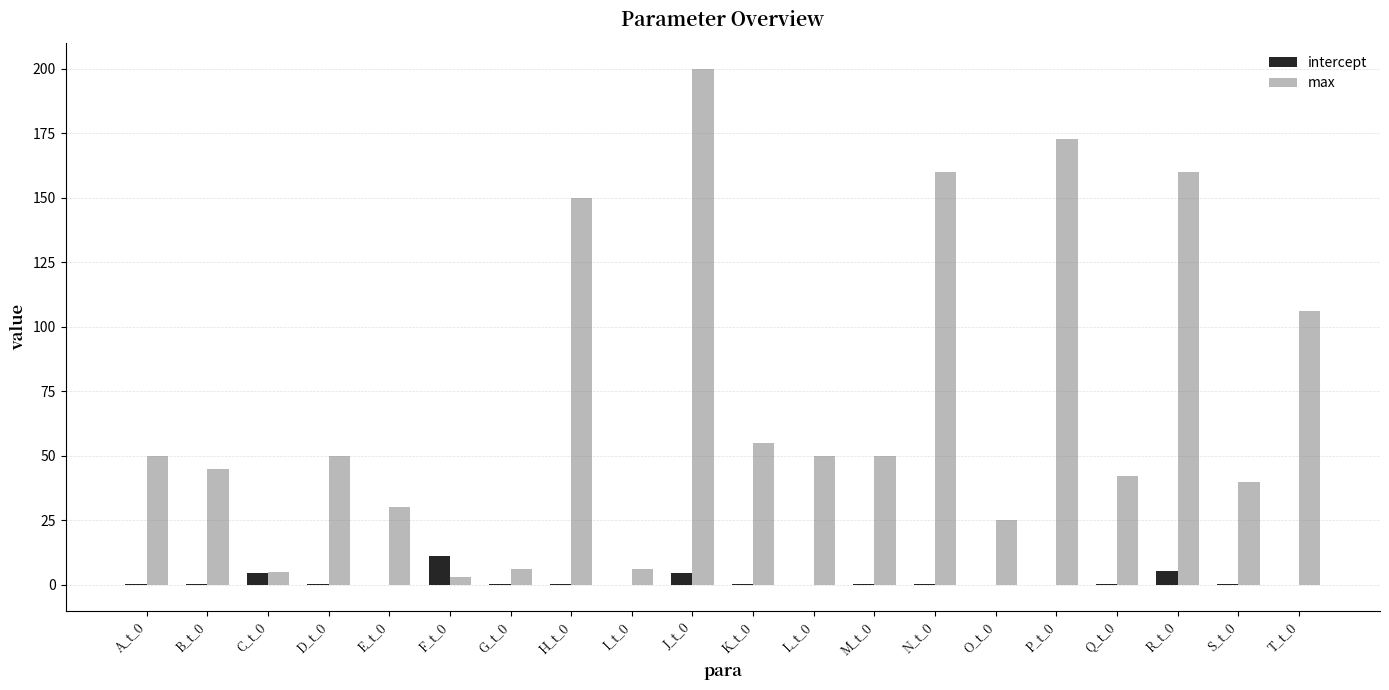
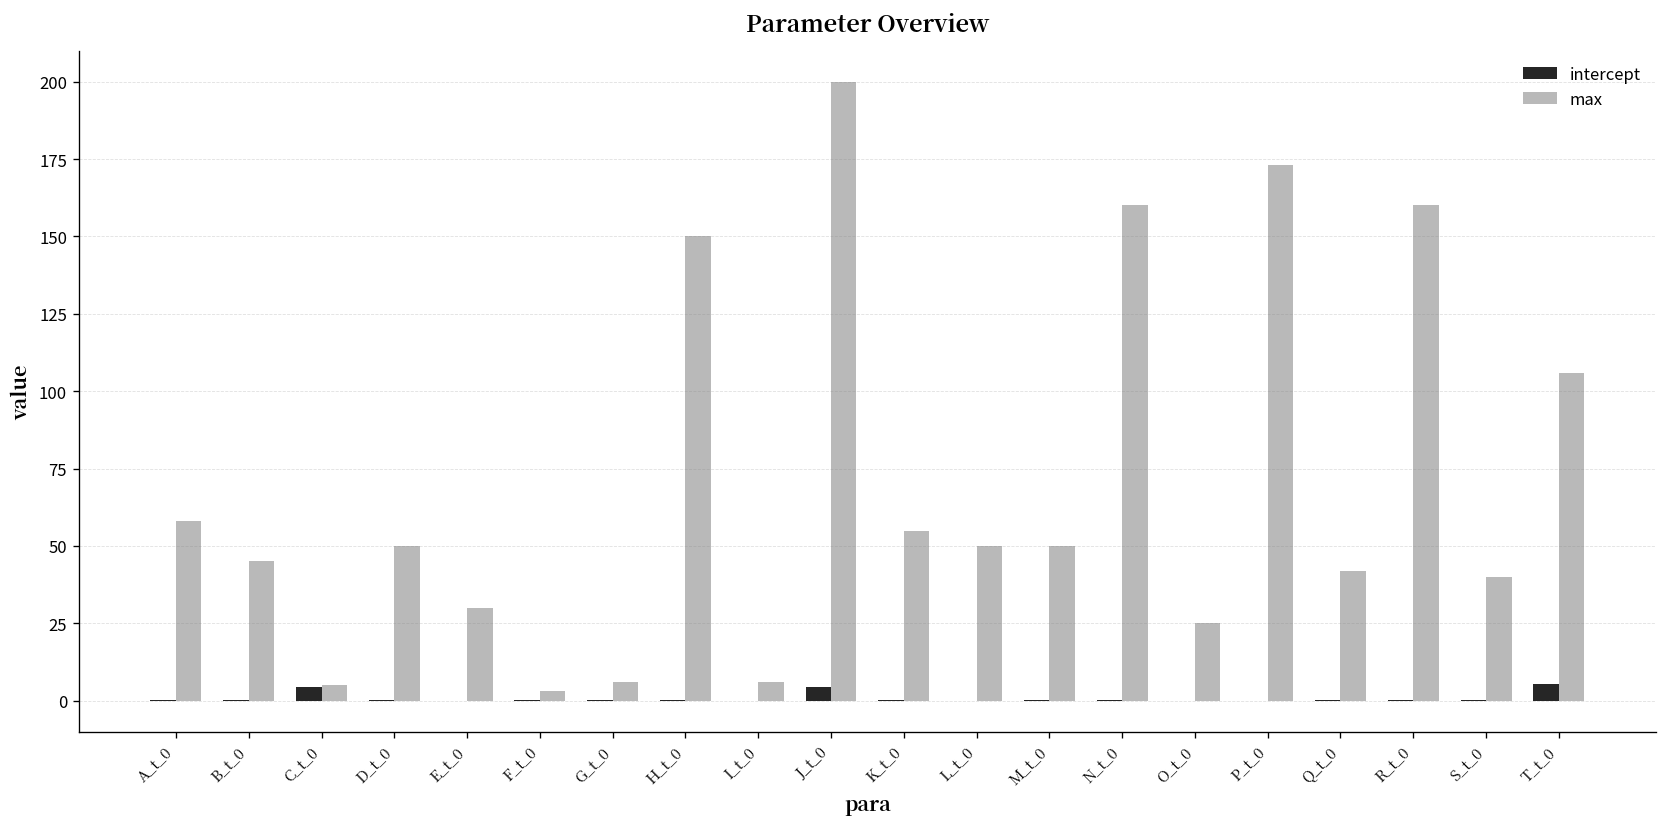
max, A_t_0: 50 -> 58
intercept, F_t_0: 11 -> 0
intercept, R_t_0: 5 -> 0
intercept, T_t_0: 0 -> 5
